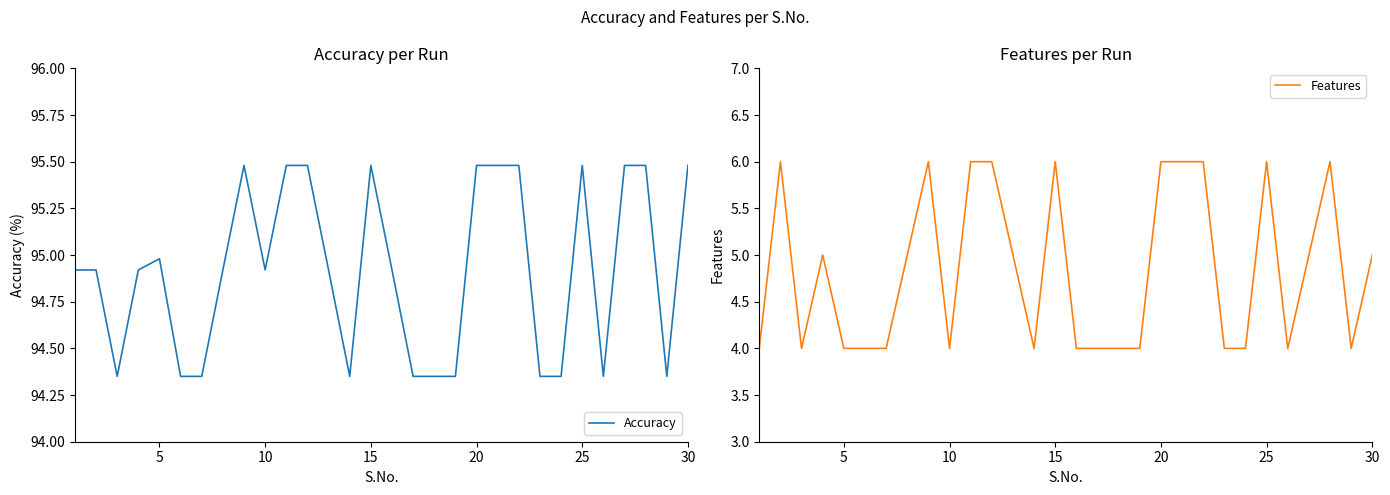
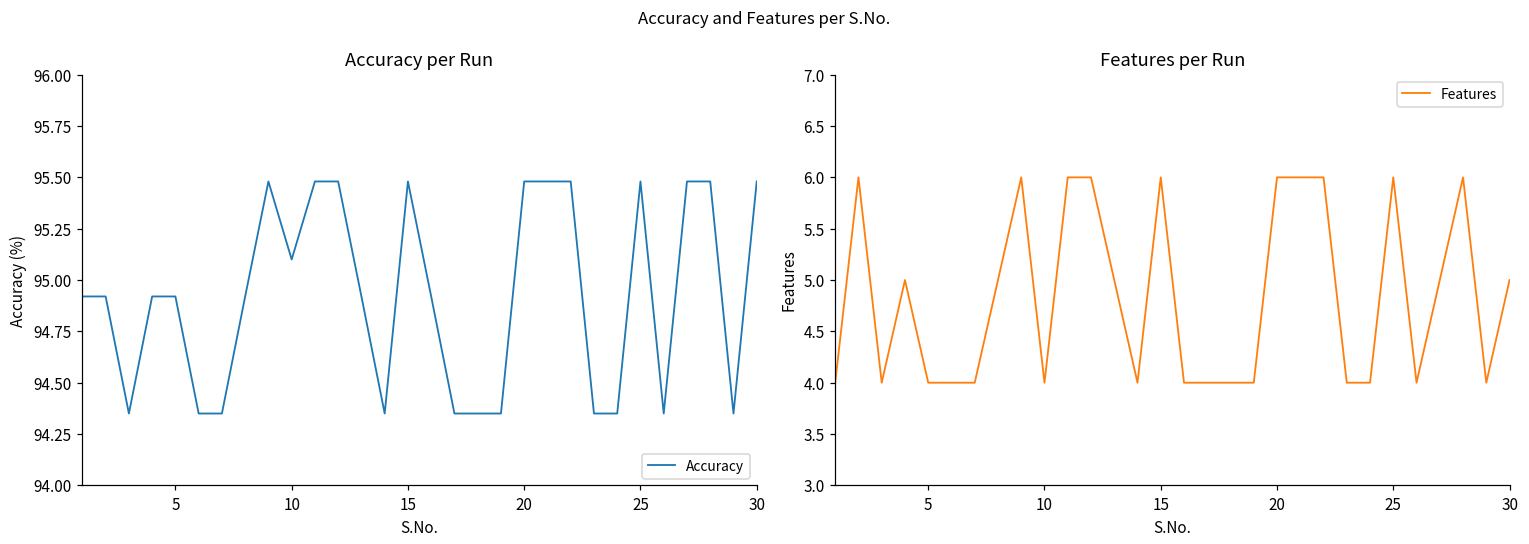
Accuracy per Run, 5: 94.98 -> 94.92
Accuracy per Run, 10: 94.92 -> 95.10
